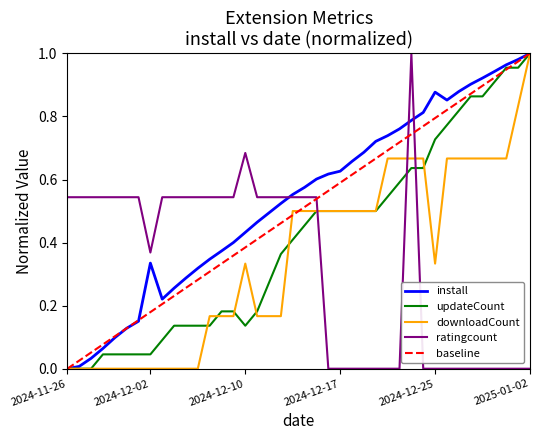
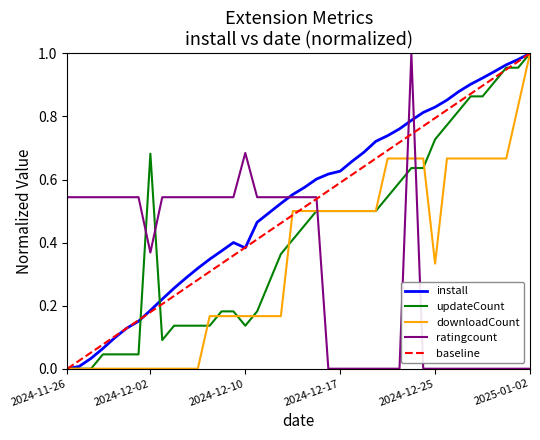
install, 2024-12-02: 0.33 -> 0.18
updateCount, 2024-12-02: 0.05 -> 0.68
install, 2024-12-10: 0.43 -> 0.38
downloadCount, 2024-12-10: 0.33 -> 0.17
install, 2024-12-25: 0.88 -> 0.83
